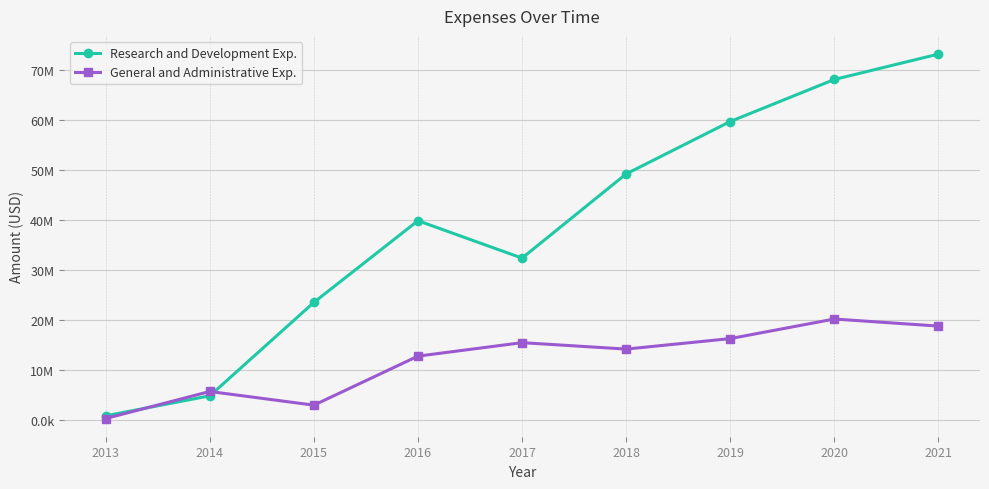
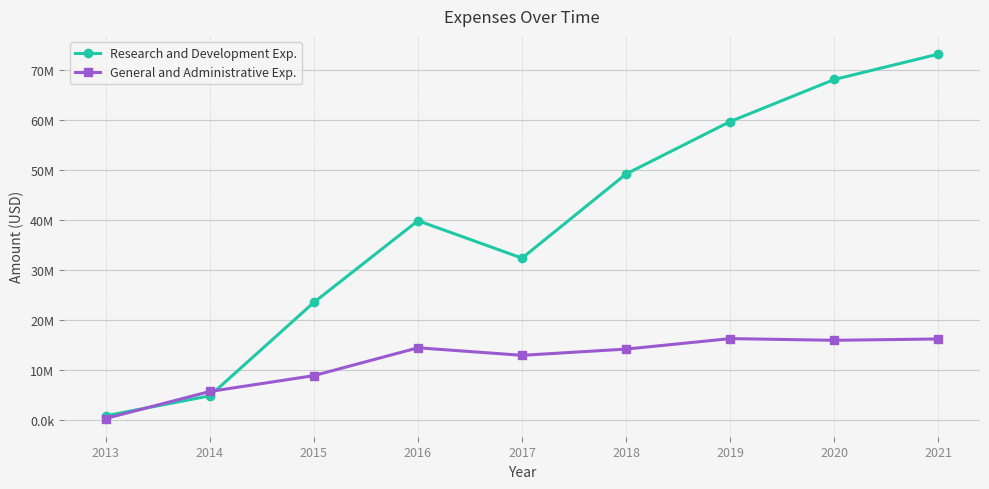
General and Administrative Exp., 2015: 3000000 -> 9000000
General and Administrative Exp., 2016: 13000000 -> 14000000
General and Administrative Exp., 2017: 15000000 -> 13000000
General and Administrative Exp., 2020: 20000000 -> 16000000
General and Administrative Exp., 2021: 19000000 -> 16000000
